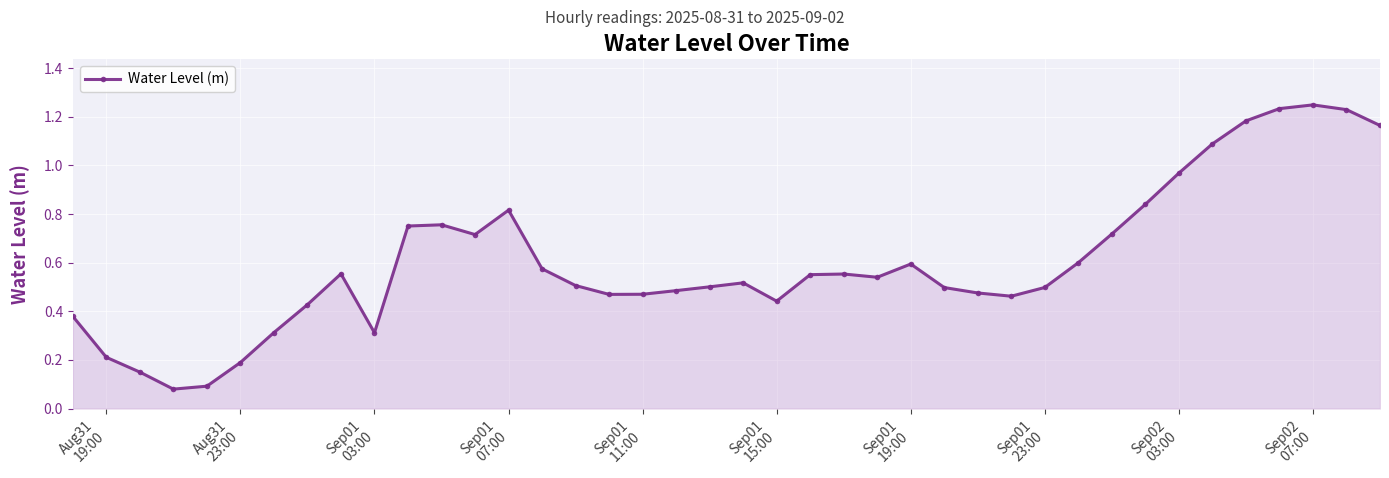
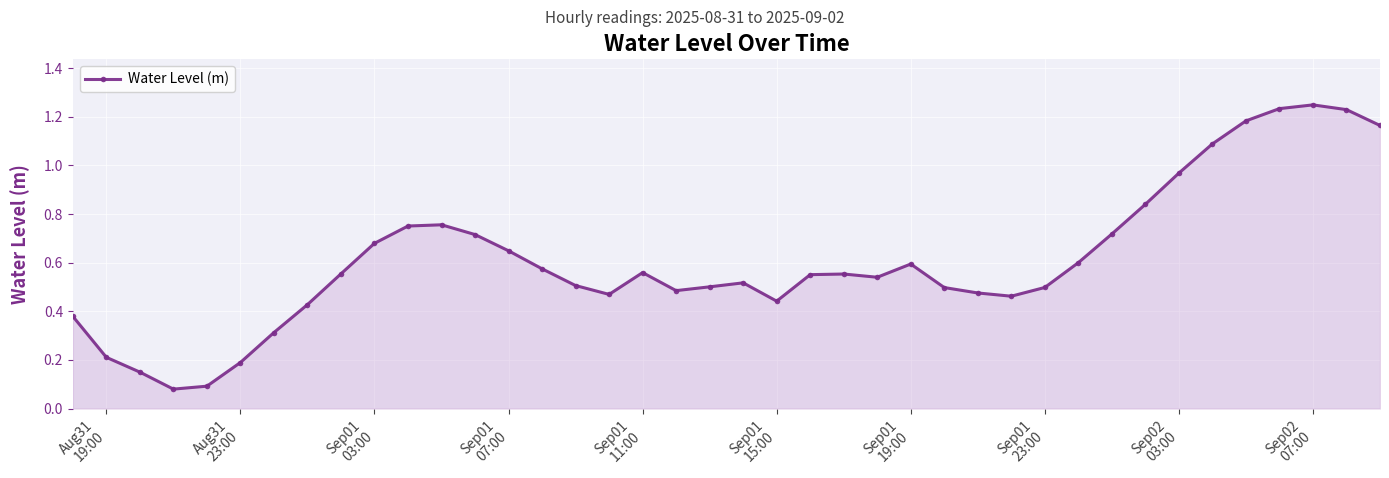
Sep01 03:00: 0.31 -> 0.68
Sep01 07:00: 0.82 -> 0.65
Sep01 11:00: 0.47 -> 0.56
